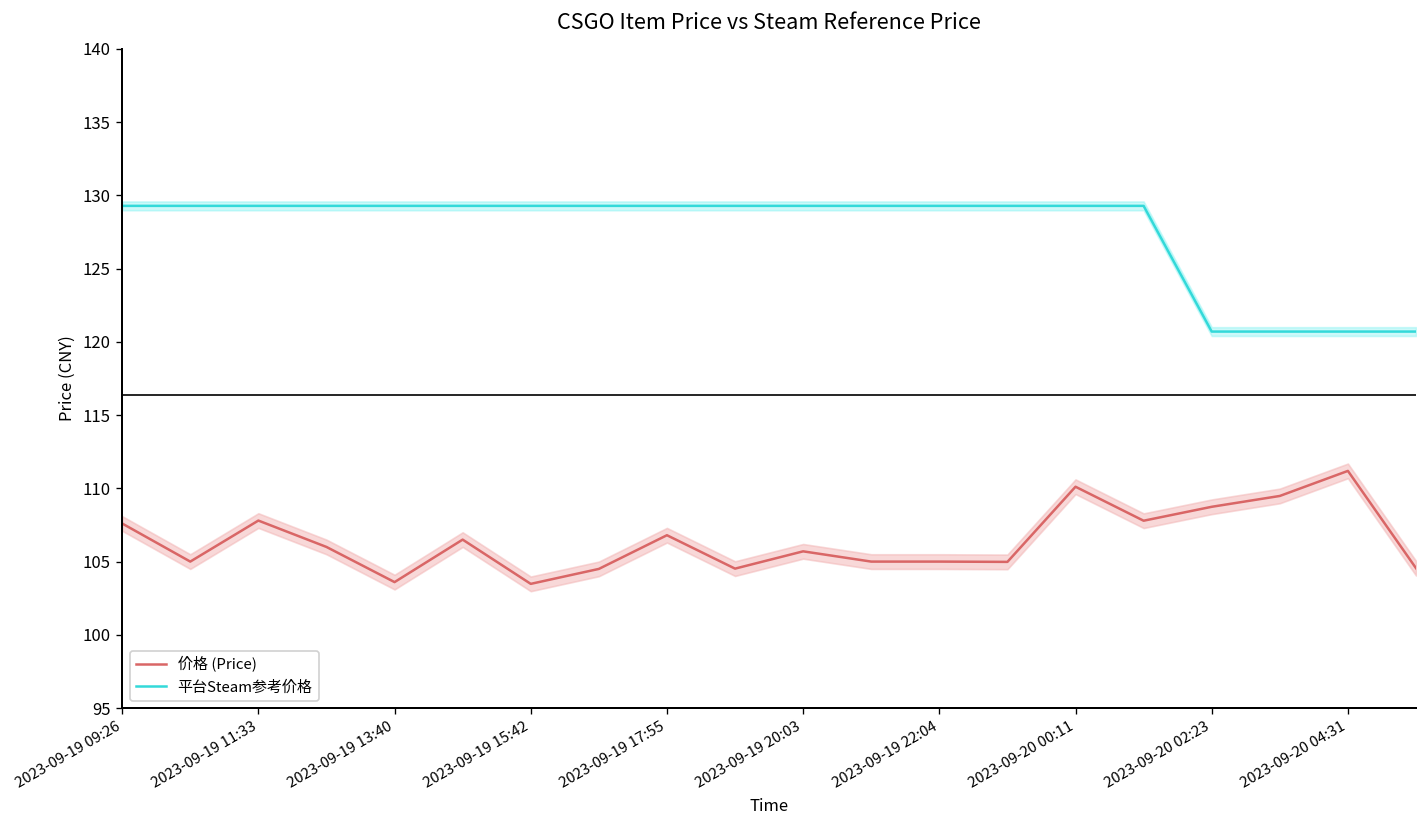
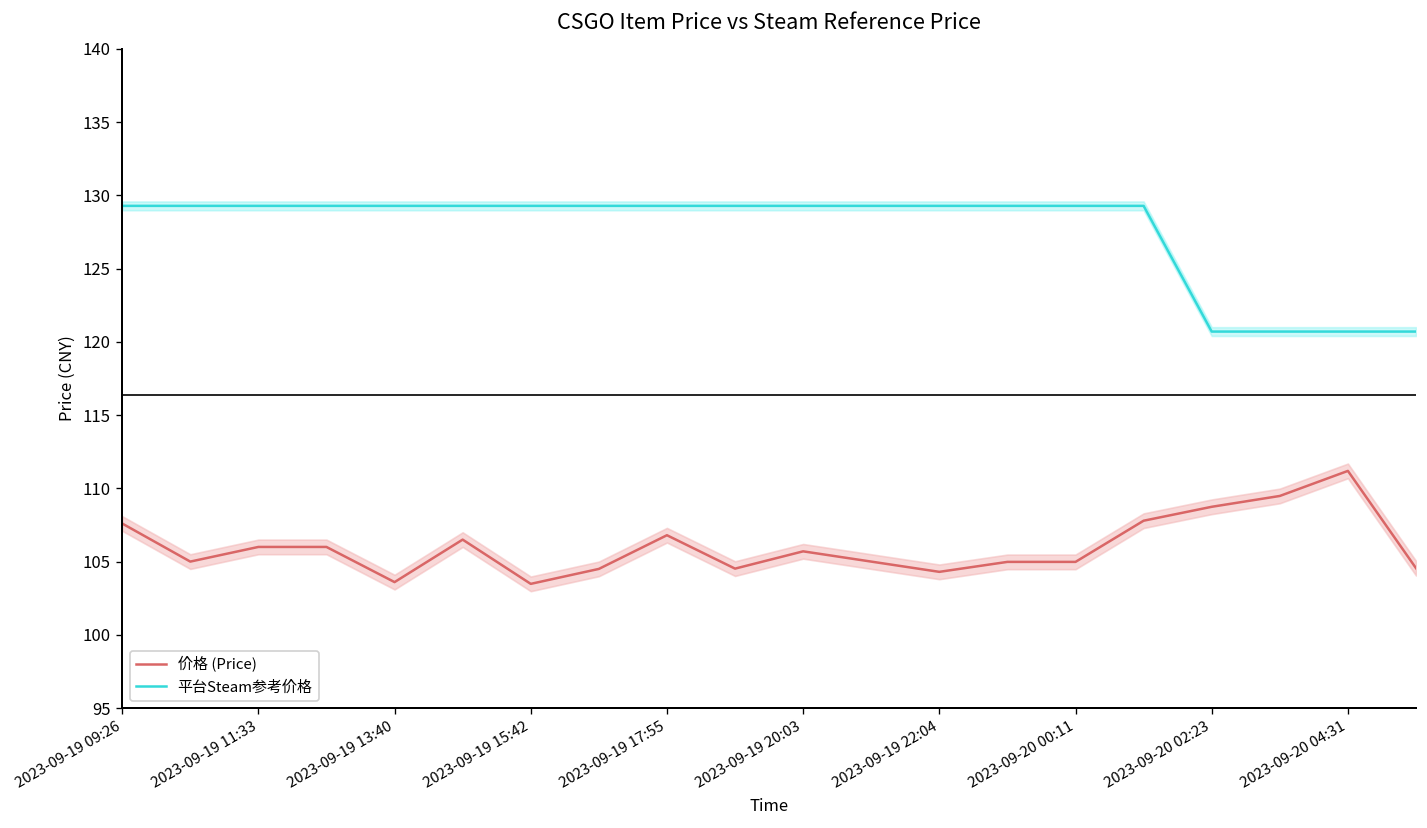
价格 (Price), 2023-09-19 11:33: 107.8 -> 106.0
价格 (Price), 2023-09-19 22:04: 105.0 -> 104.3
价格 (Price), 2023-09-20 00:11: 110.1 -> 105.0
